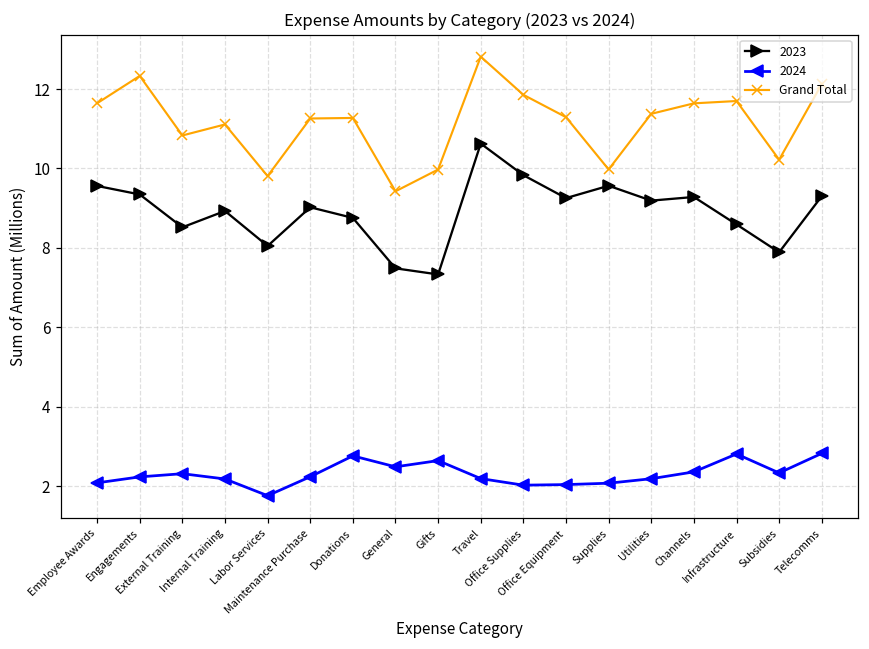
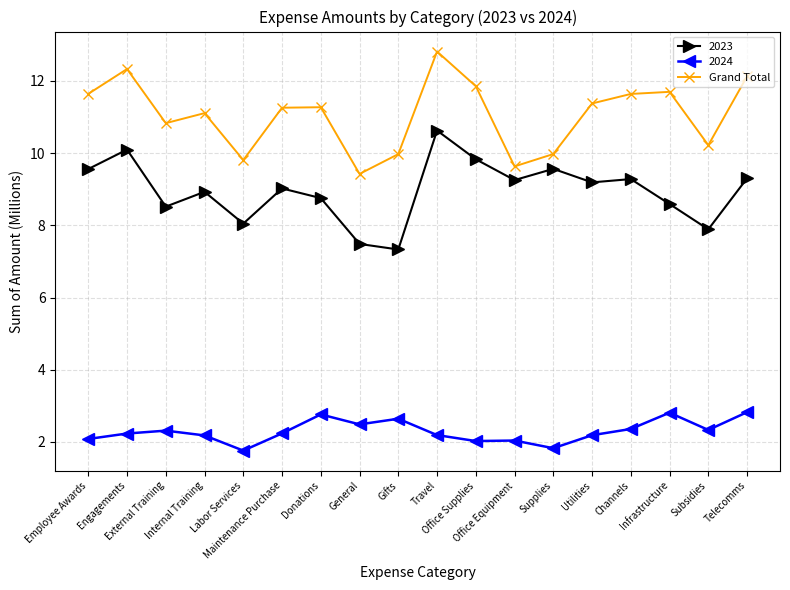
2023, Engagements: 9.3 -> 10.1
Grand Total, Office Equipment: 11.3 -> 9.6
2024, Supplies: 2.1 -> 1.8
